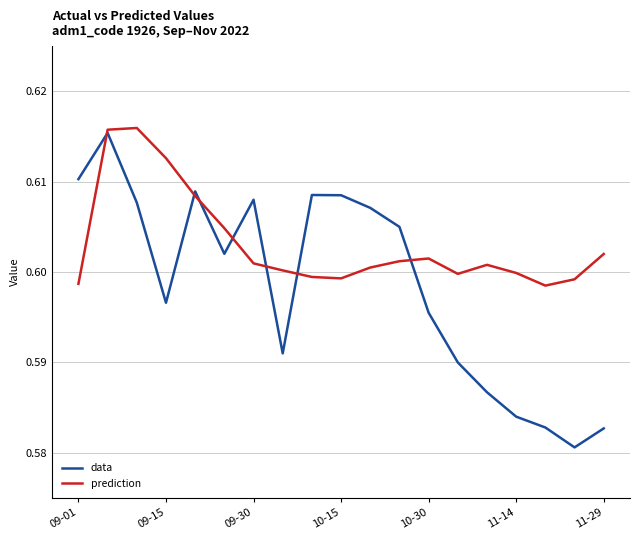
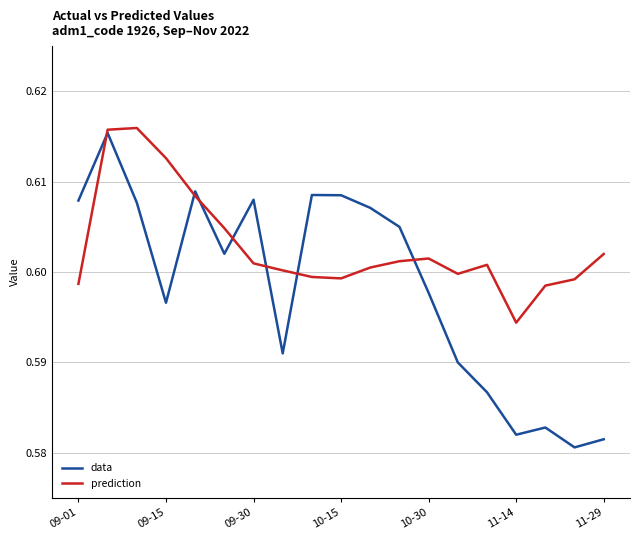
data, 09-01: 0.610 -> 0.608
data, 10-30: 0.596 -> 0.598
data, 11-14: 0.584 -> 0.582
prediction, 11-14: 0.600 -> 0.594
data, 11-29: 0.583 -> 0.582
